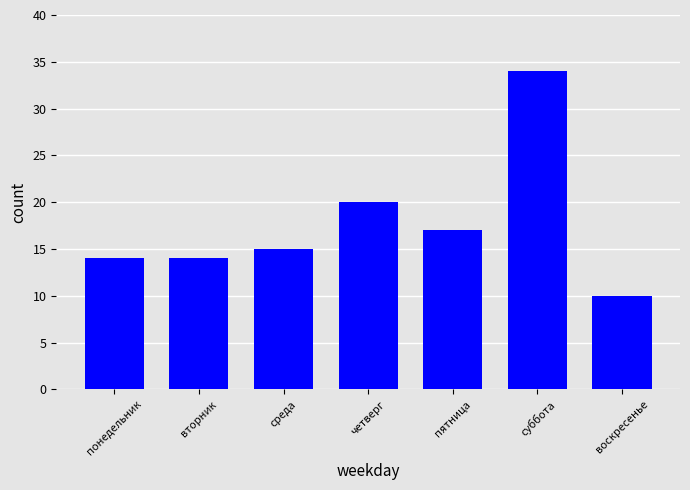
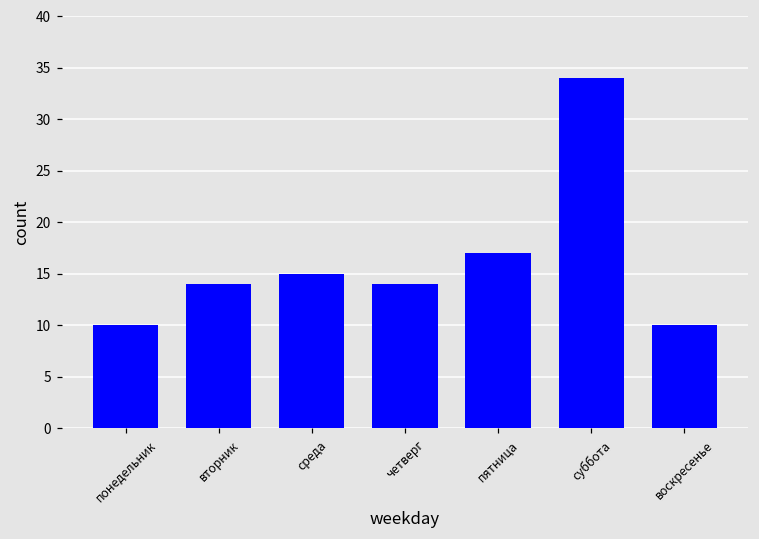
понедельник: 14 -> 10
четверг: 20 -> 14
